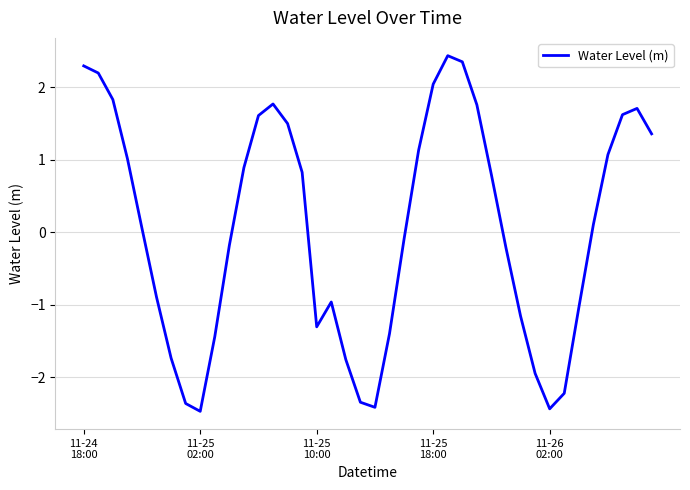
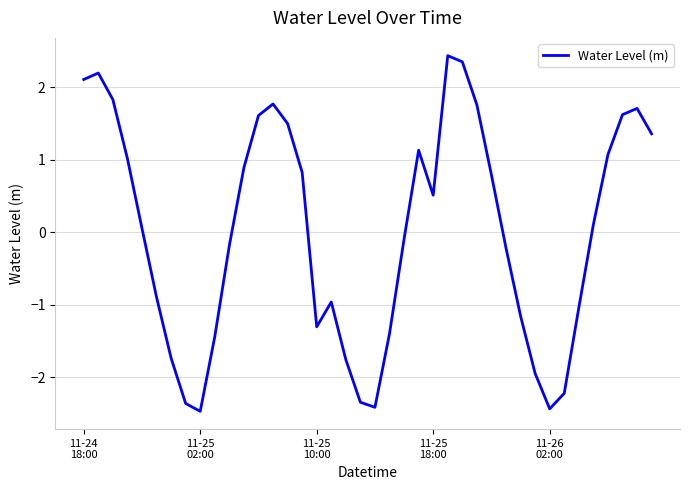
11-24 18:00: 2.3 -> 2.1
11-25 18:00: 2.0 -> 0.5
